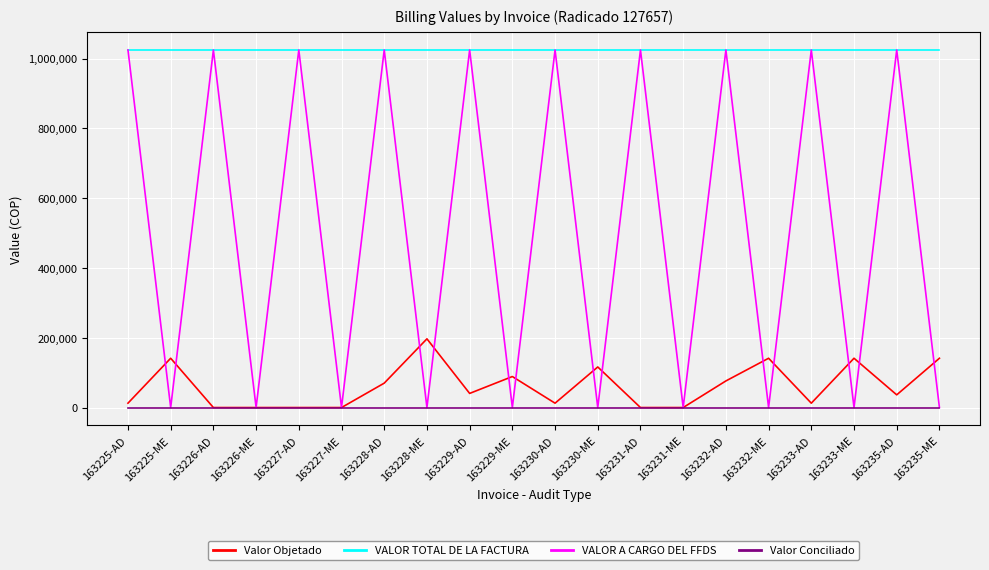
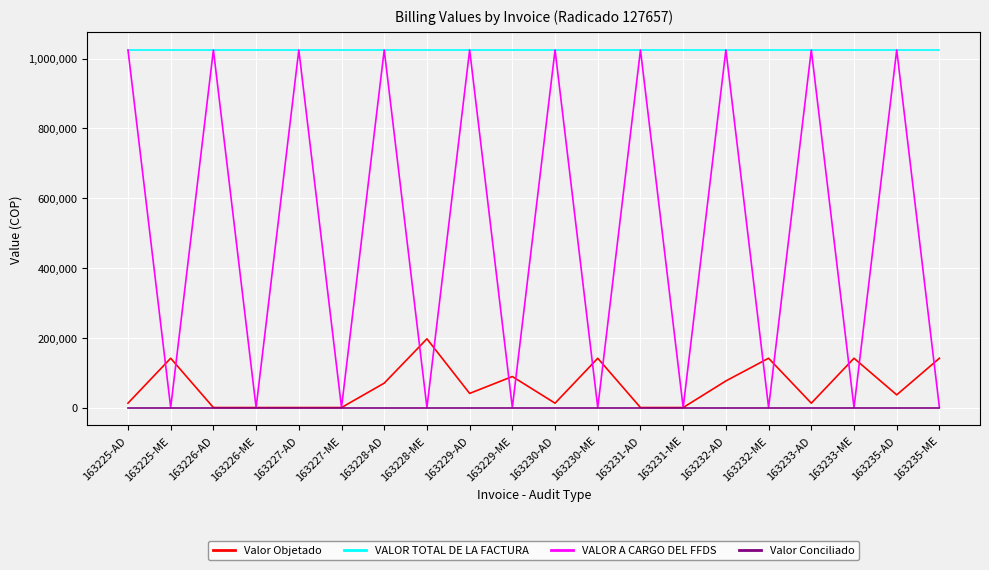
Valor Objetado, 163230-ME: 120,000 -> 140,000
